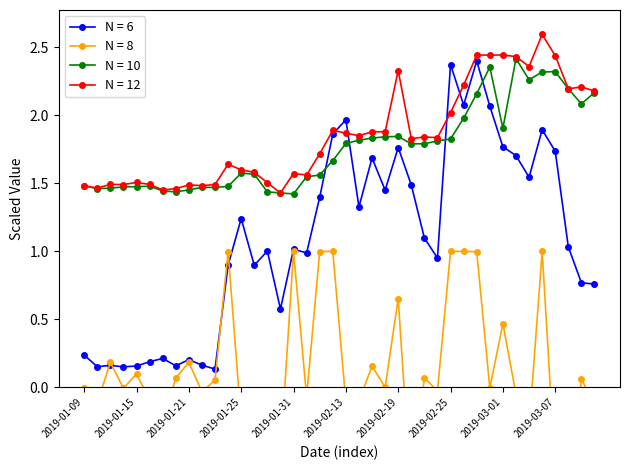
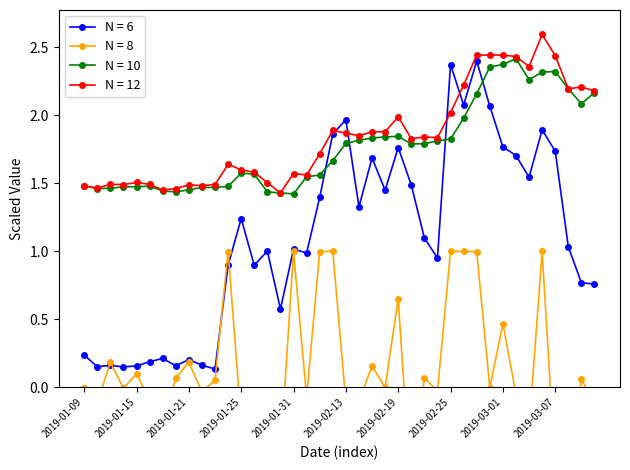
N = 12, 2019-02-19: 2.33 -> 1.99
N = 10, 2019-03-01: 1.91 -> 2.38
